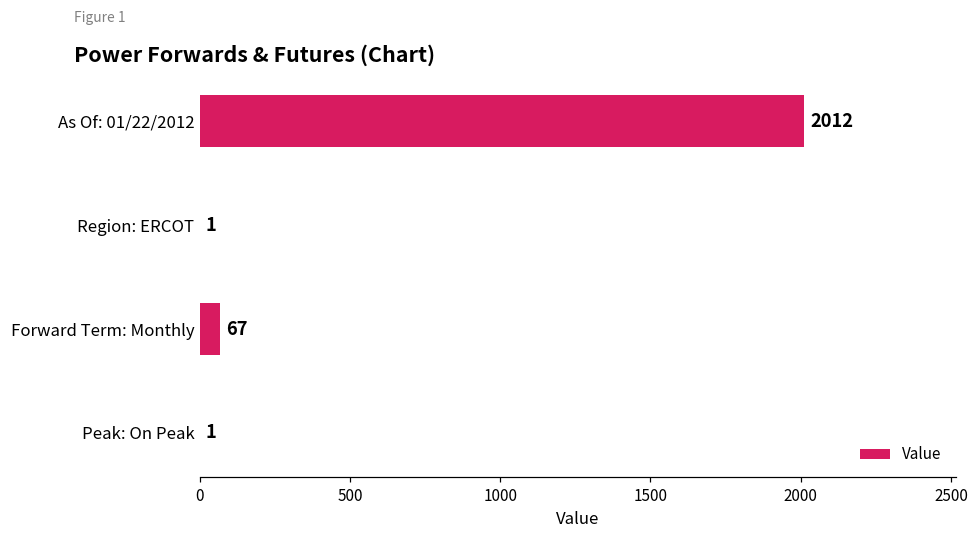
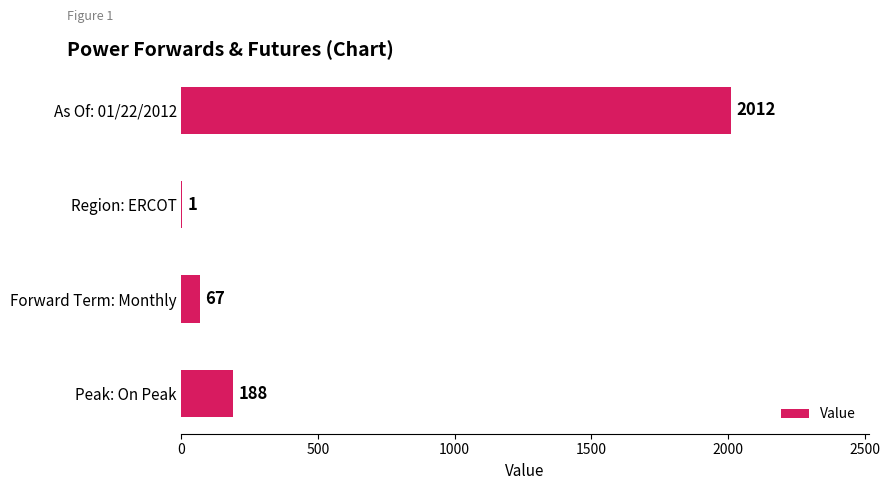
Peak: On Peak: 1 -> 188
